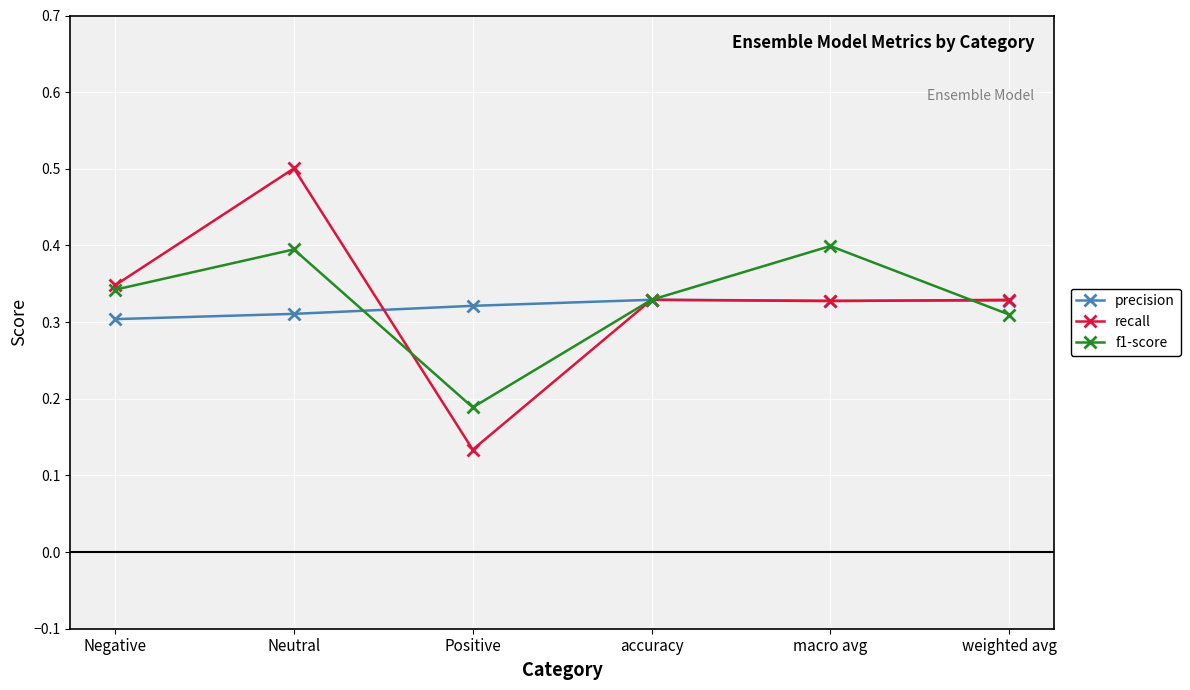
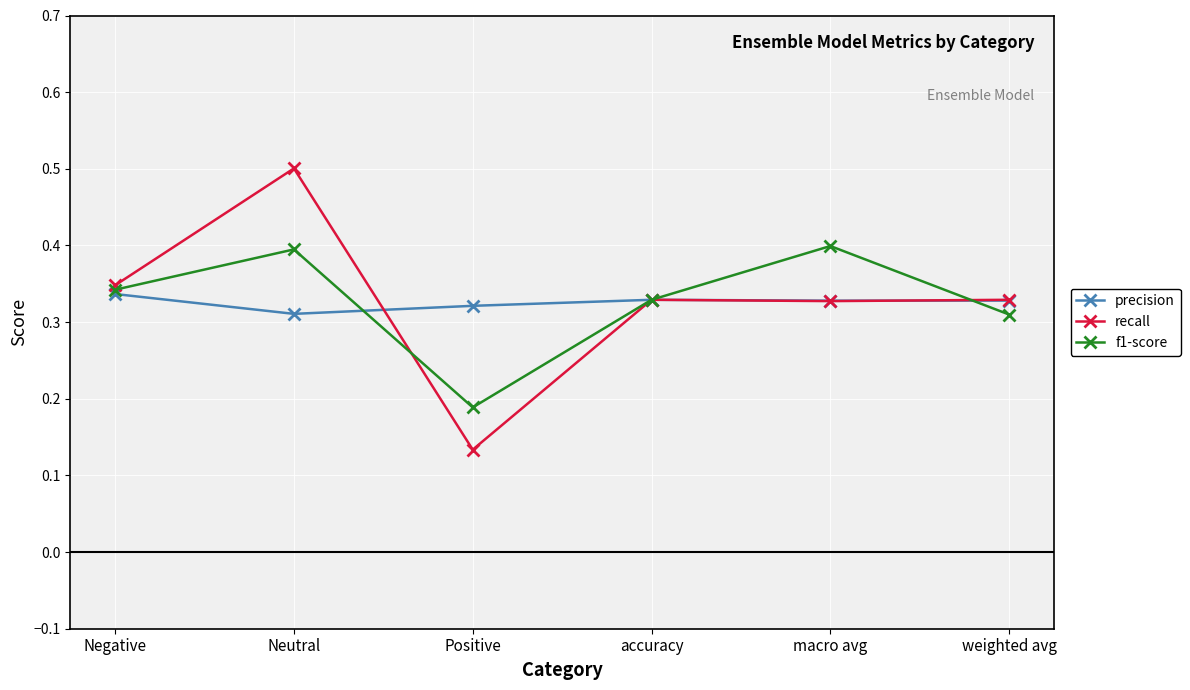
precision, Negative: 0.30 -> 0.34
